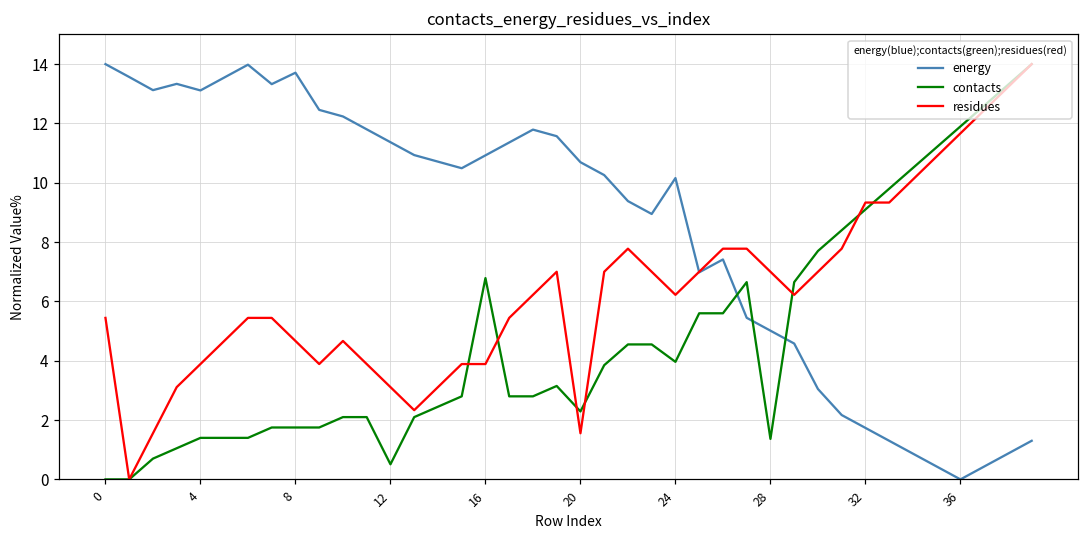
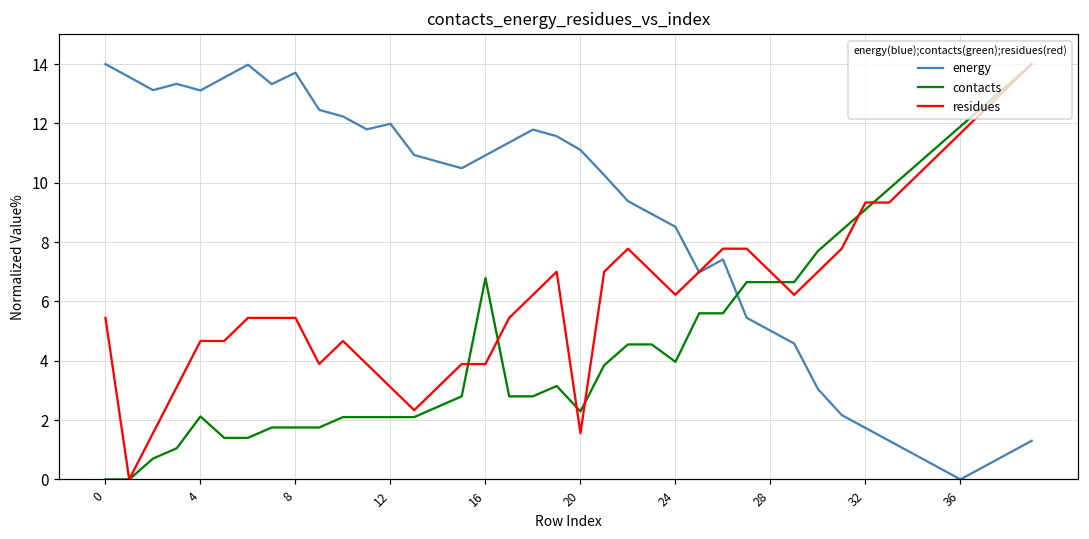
contacts, 4: 1.4 -> 2.1
residues, 4: 3.9 -> 4.7
residues, 8: 4.7 -> 5.4
energy, 12: 11.4 -> 12.0
contacts, 12: 0.5 -> 2.1
energy, 20: 10.7 -> 11.1
energy, 24: 10.2 -> 8.5
contacts, 28: 1.4 -> 6.6
